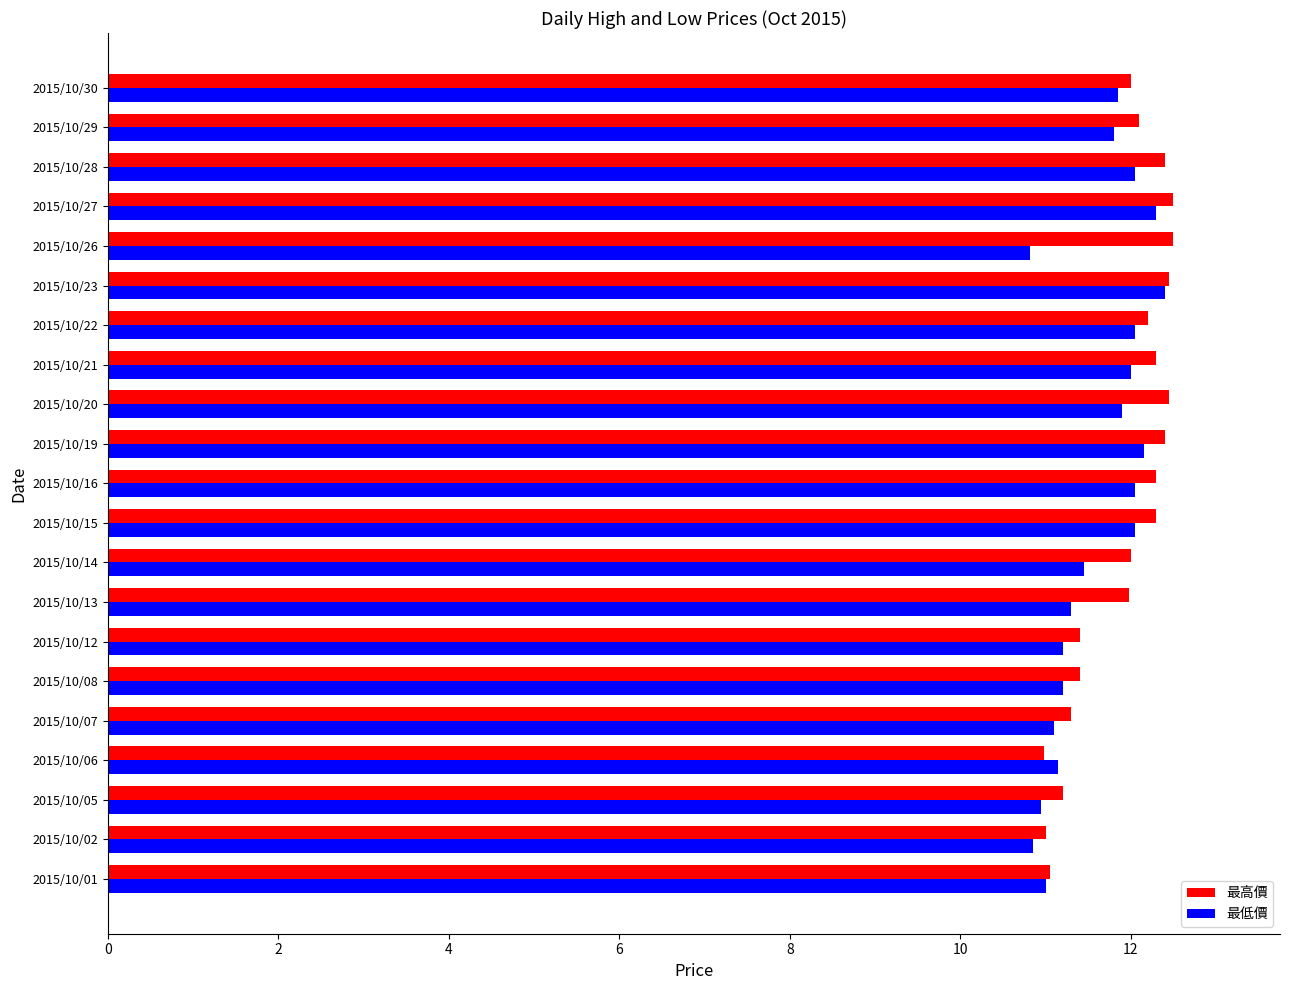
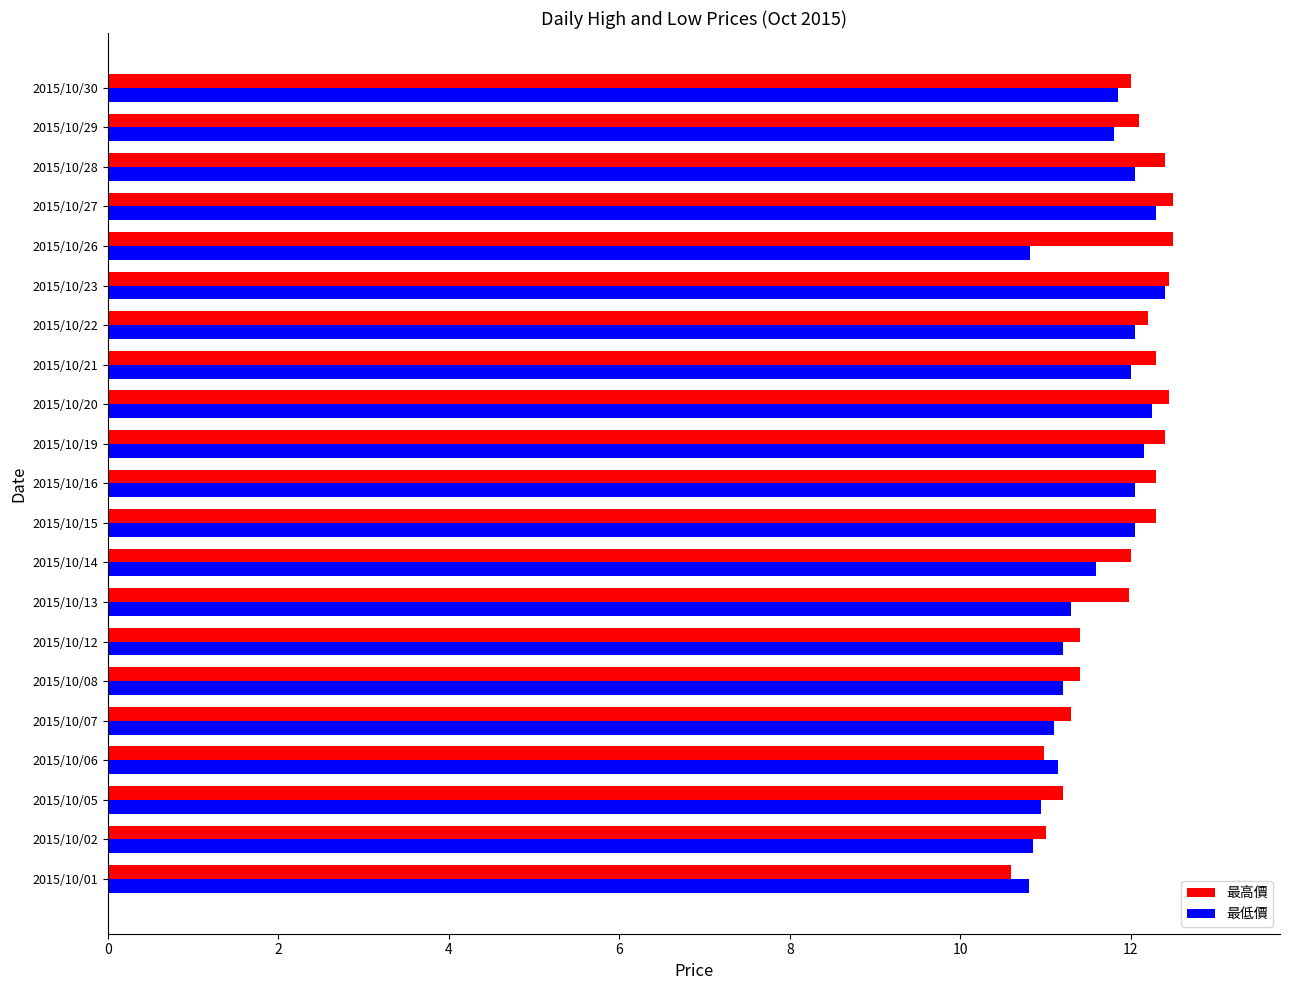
最低價, 2015/10/20: 11.9 -> 12.3
最低價, 2015/10/14: 11.5 -> 11.6
最高價, 2015/10/01: 11.1 -> 10.6
最低價, 2015/10/01: 11.0 -> 10.8
